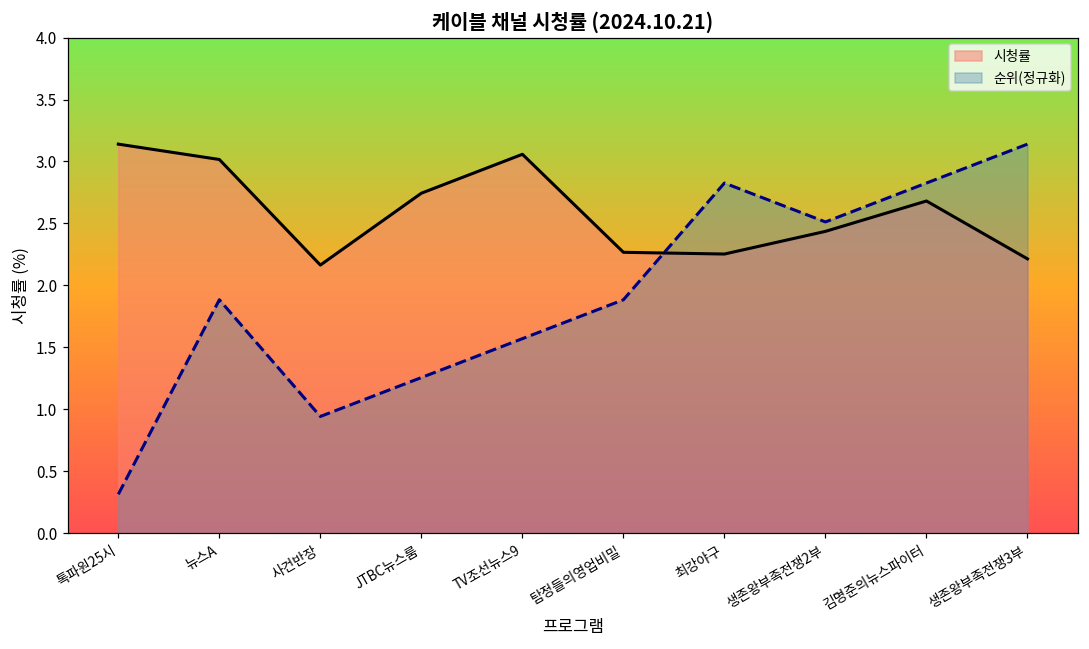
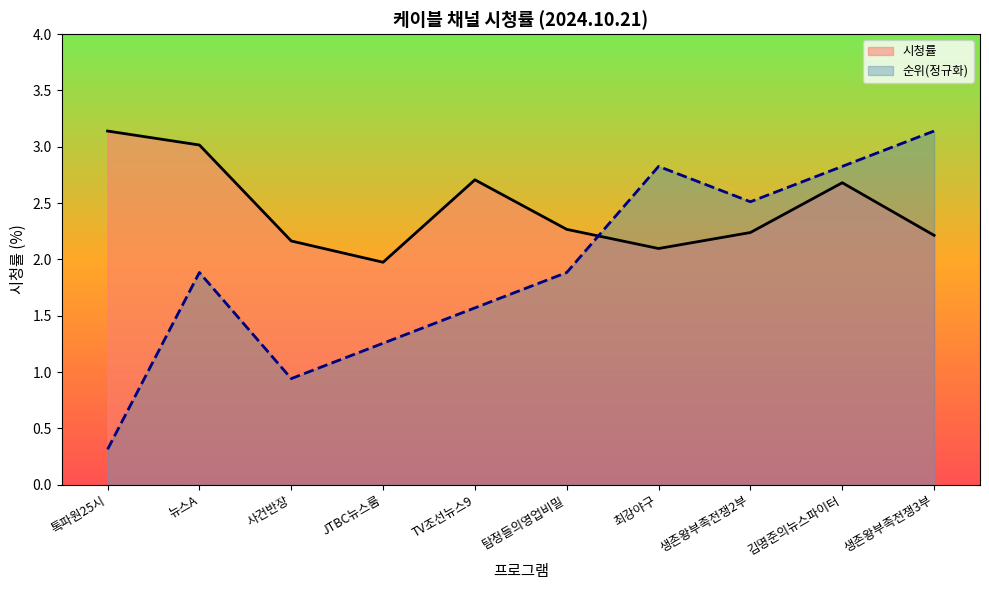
시청률, JTBC뉴스룸: 2.74 -> 1.98
시청률, TV조선뉴스9: 3.06 -> 2.71
시청률, 최강야구: 2.25 -> 2.10
시청률, 생존왕부족전쟁2부: 2.44 -> 2.24
